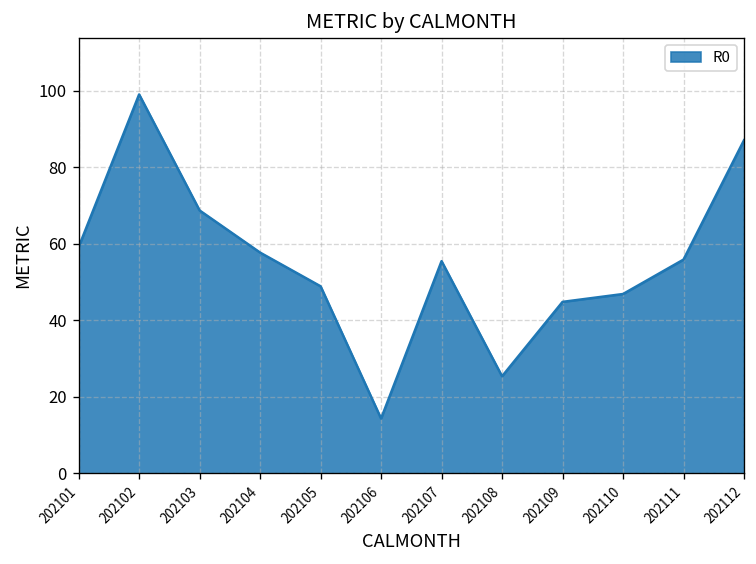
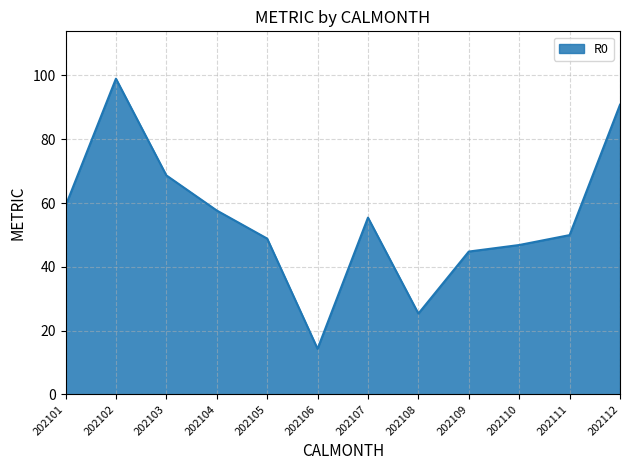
202111: 56 -> 50
202112: 87 -> 91
